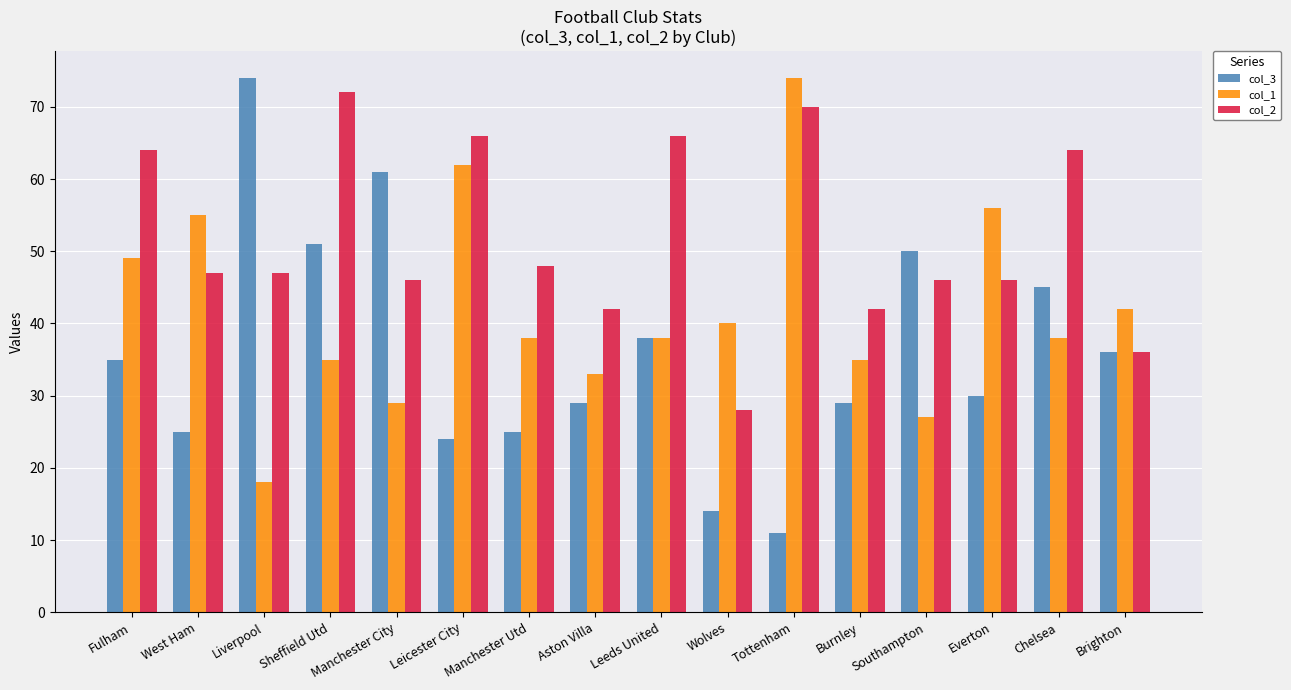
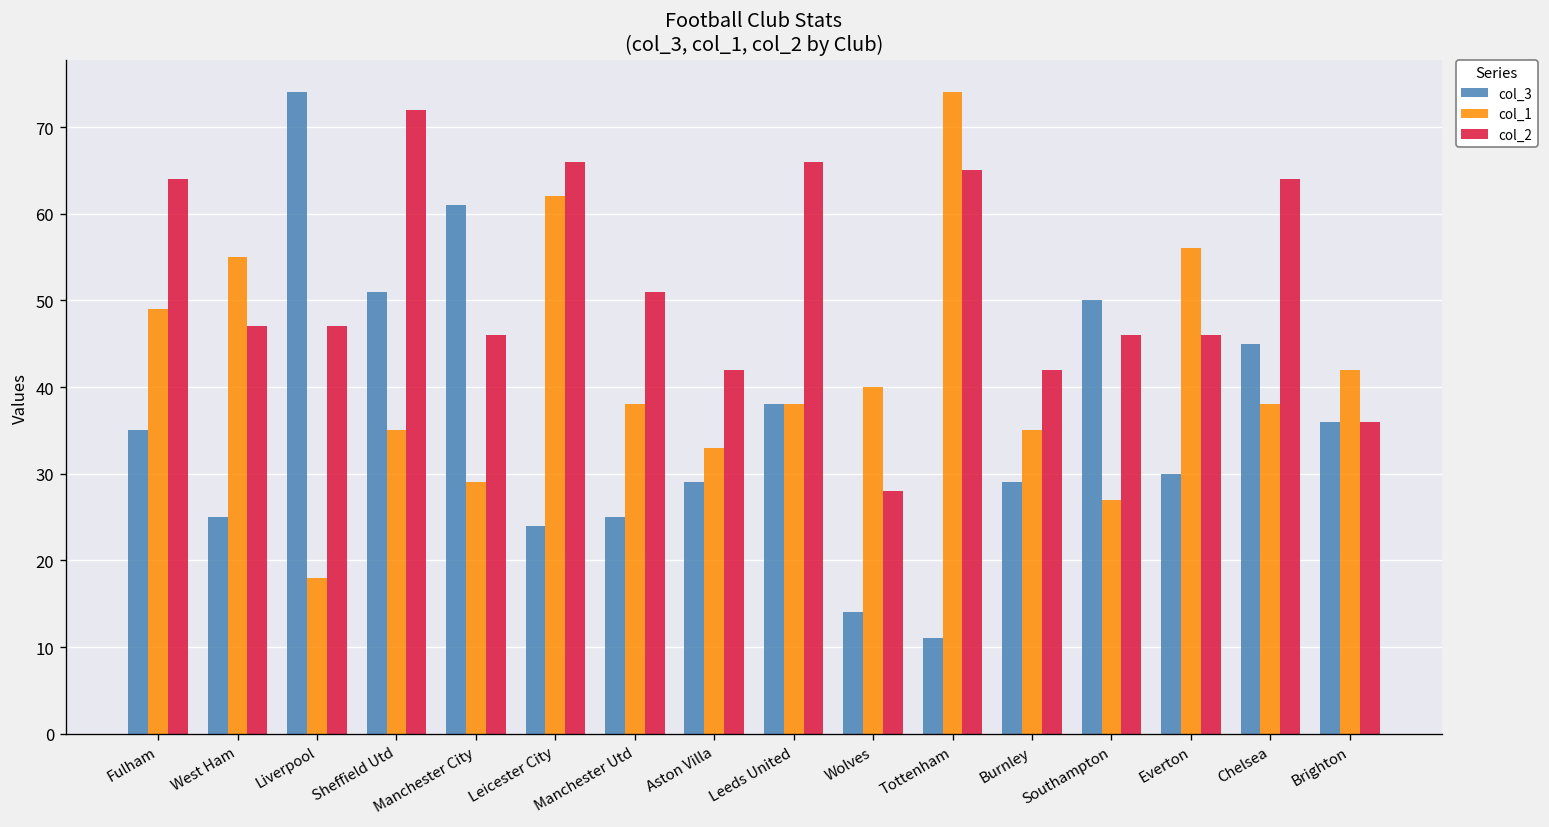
col_2, Manchester Utd: 48 -> 51
col_2, Tottenham: 70 -> 65
